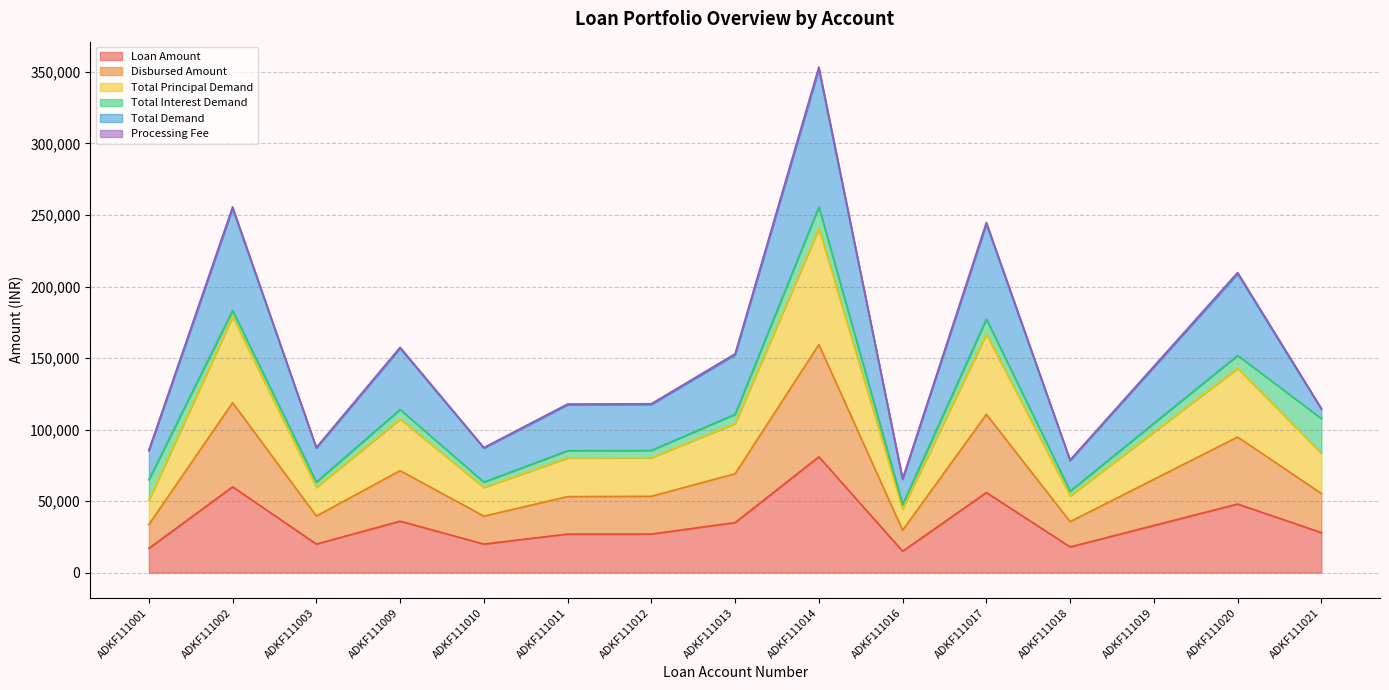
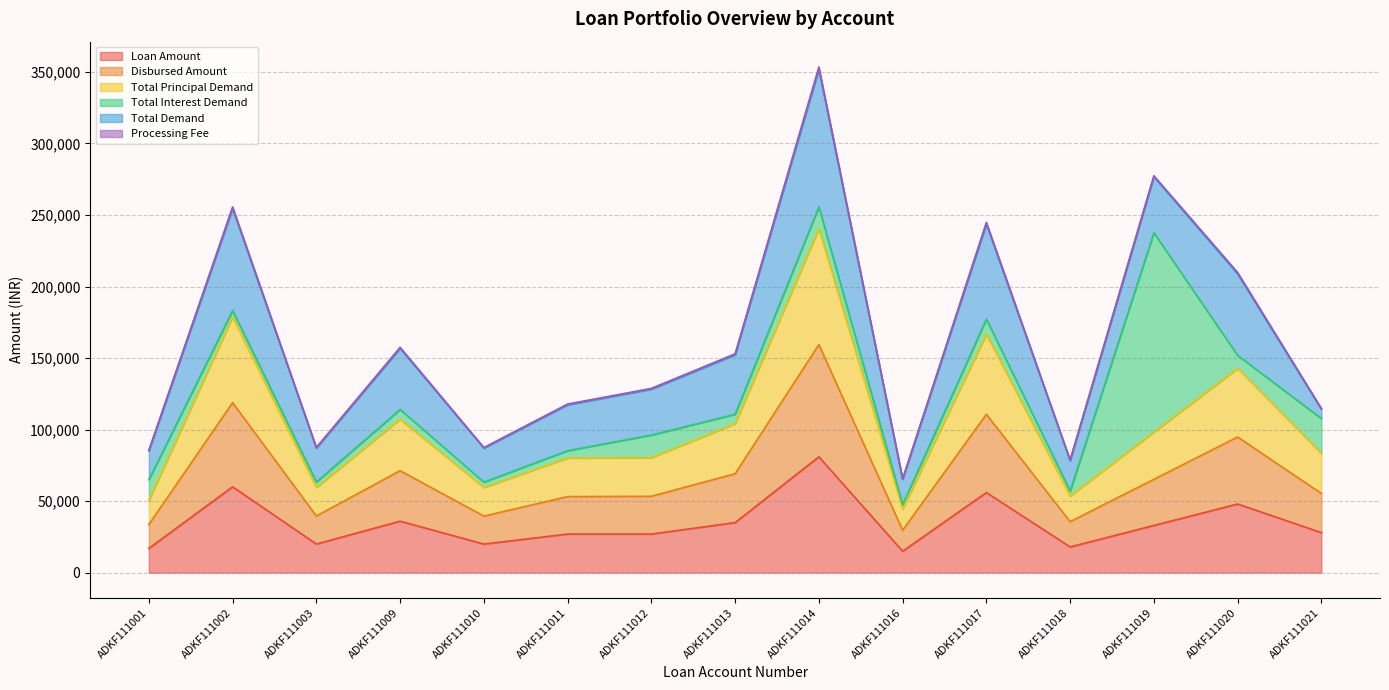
Total Interest Demand, ADKF111012: 5,000 -> 16,000
Total Interest Demand, ADKF111019: 6,000 -> 139,000
